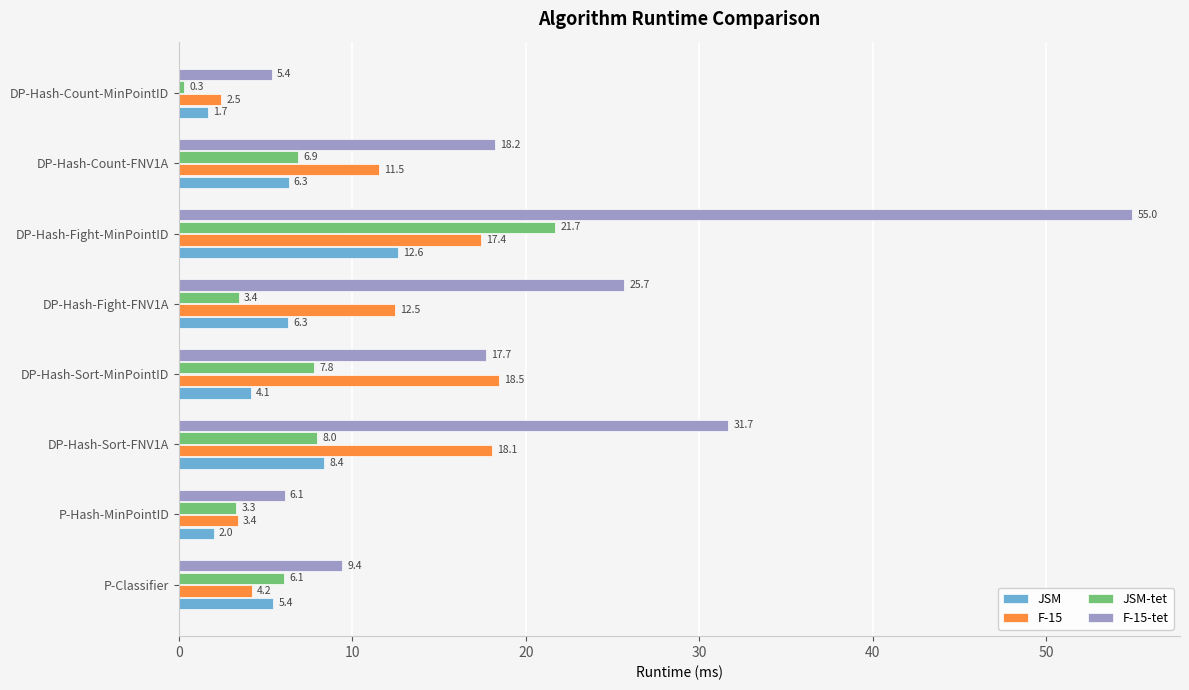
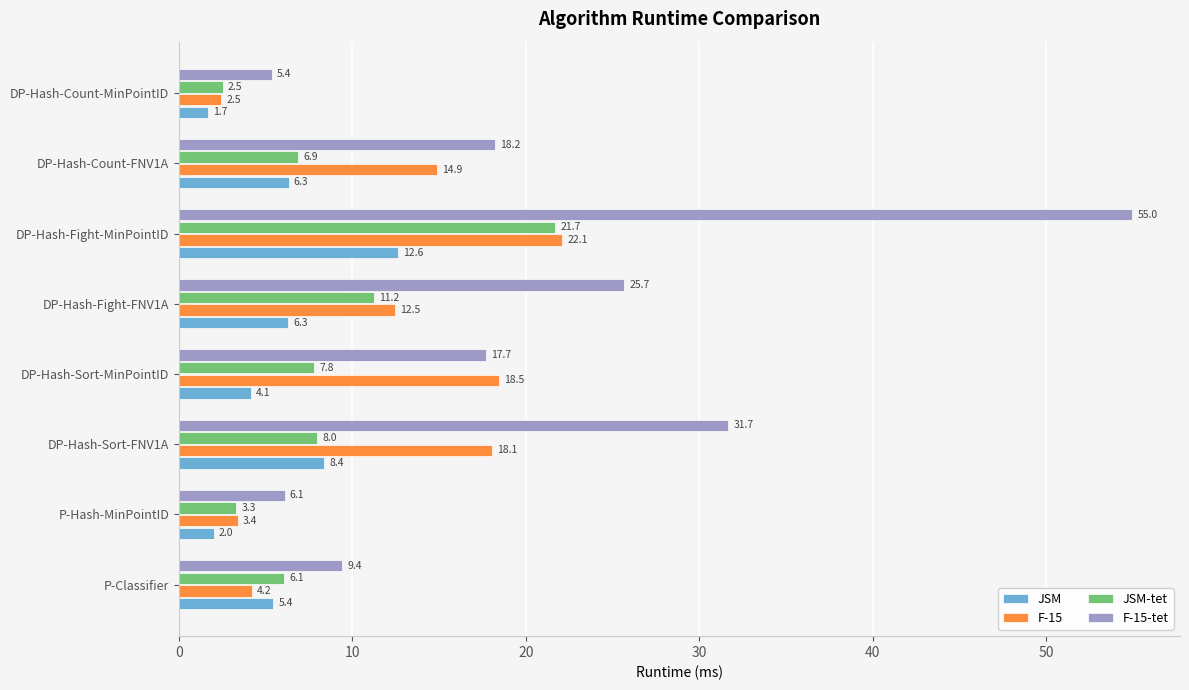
JSM-tet, DP-Hash-Count-MinPointID: 0.3 -> 2.5
F-15, DP-Hash-Count-FNV1A: 11.5 -> 14.9
F-15, DP-Hash-Fight-MinPointID: 17.4 -> 22.1
JSM-tet, DP-Hash-Fight-FNV1A: 3.4 -> 11.2
